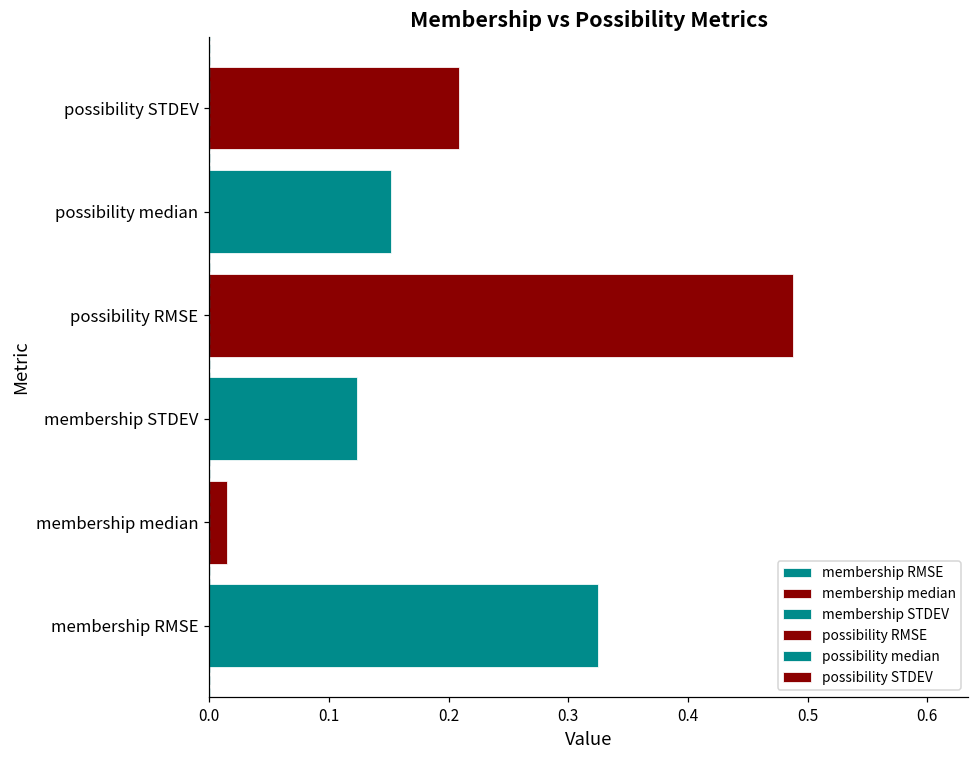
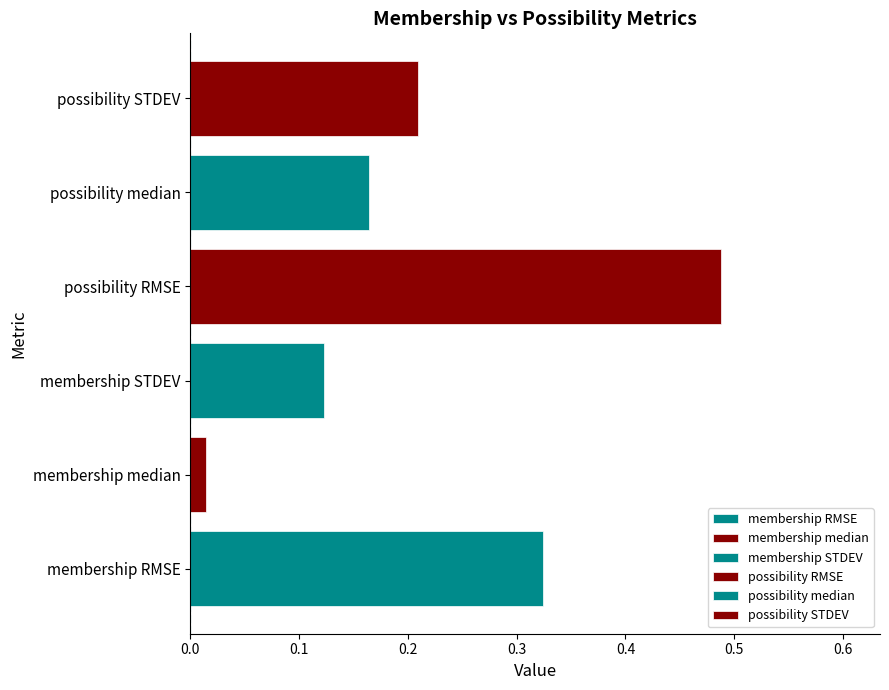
possibility median: 0.152 -> 0.164
